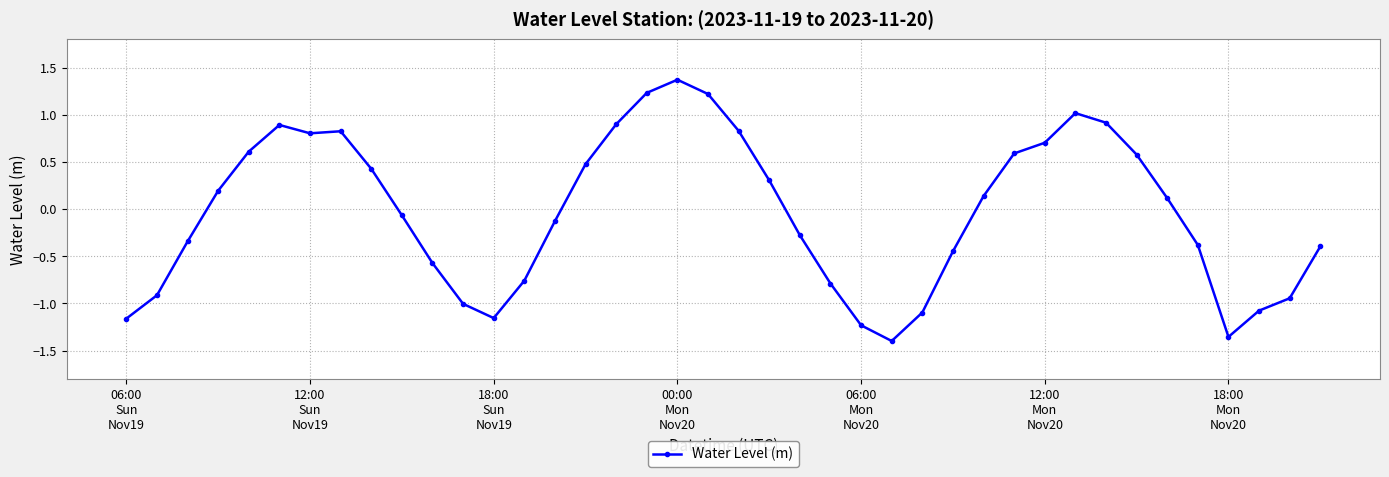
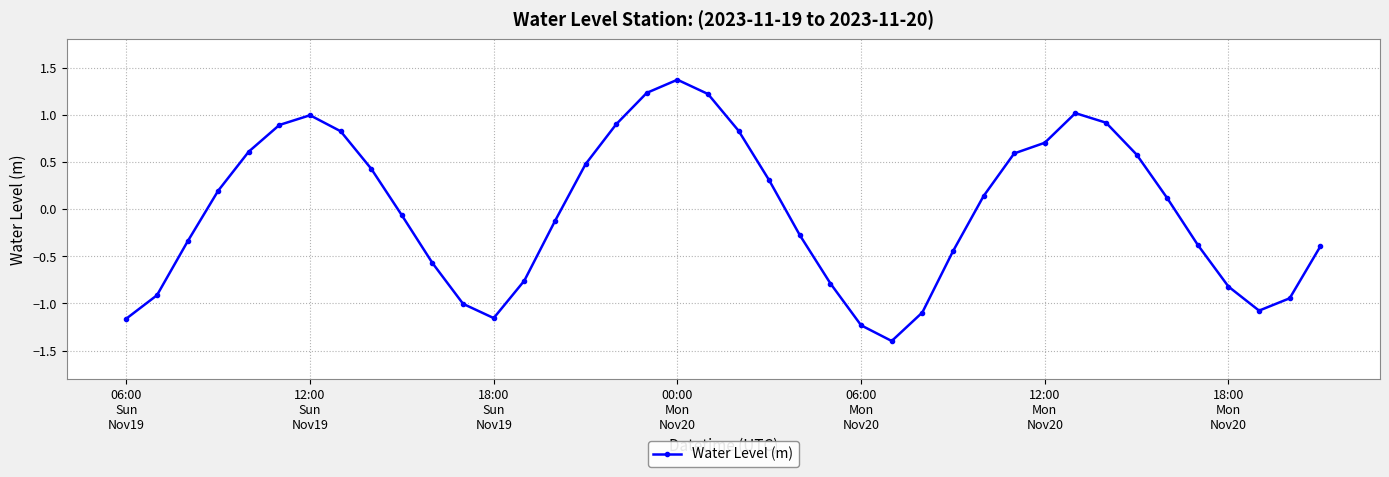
12:00 Sun Nov19: 0.8 -> 1.0
18:00 Mon Nov20: -1.4 -> -0.8
